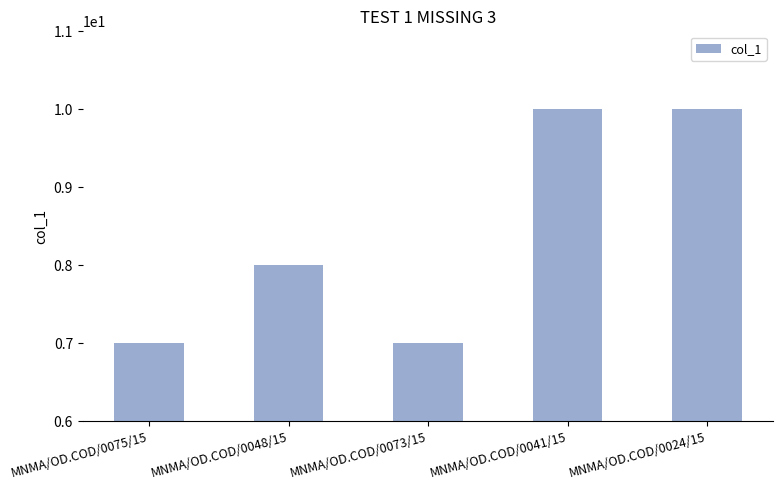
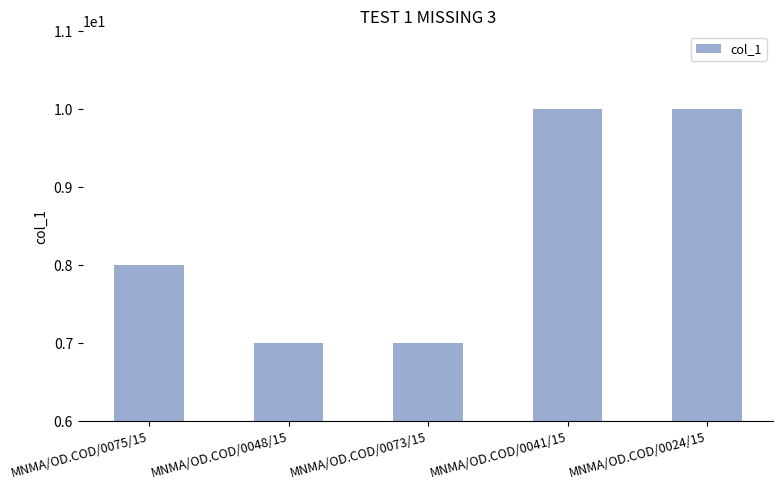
MNMA/OD.COD/0075/15: 7 -> 8
MNMA/OD.COD/0048/15: 8 -> 7
